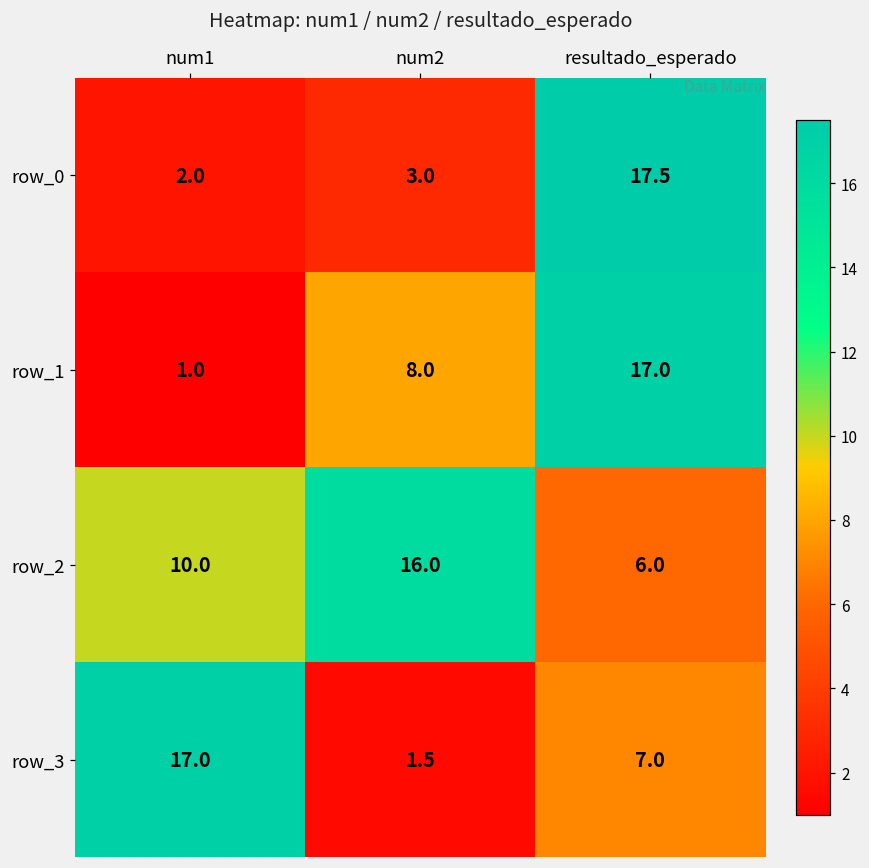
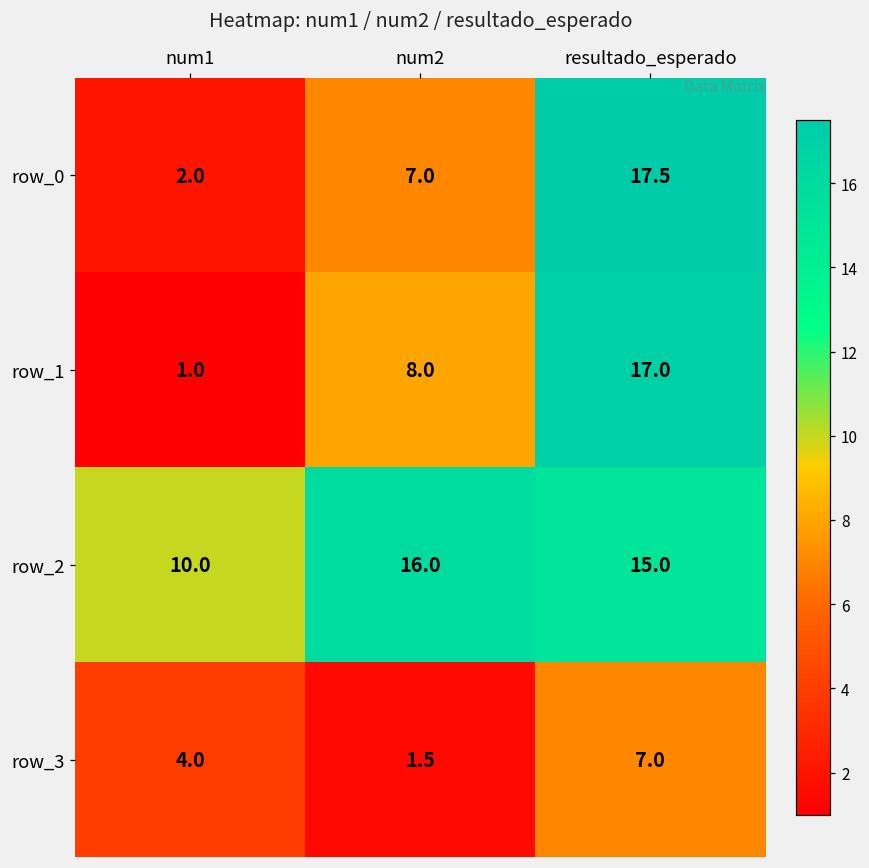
row_0, num2: 3.0 -> 7.0
row_2, resultado_esperado: 6.0 -> 15.0
row_3, num1: 17.0 -> 4.0
